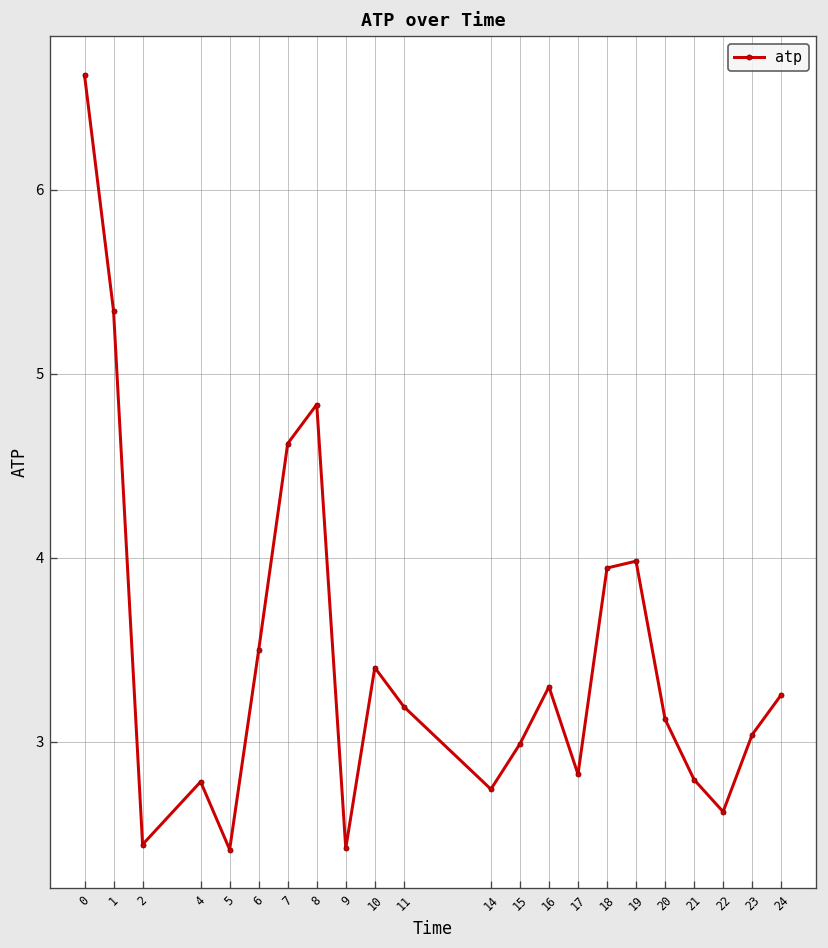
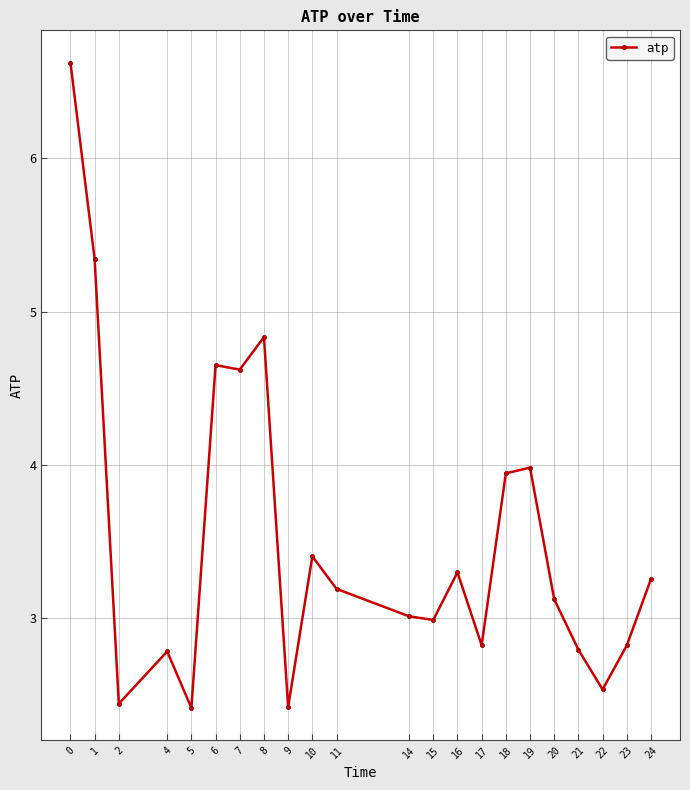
6: 3.50 -> 4.65
14: 2.74 -> 3.01
22: 2.62 -> 2.53
23: 3.04 -> 2.82
